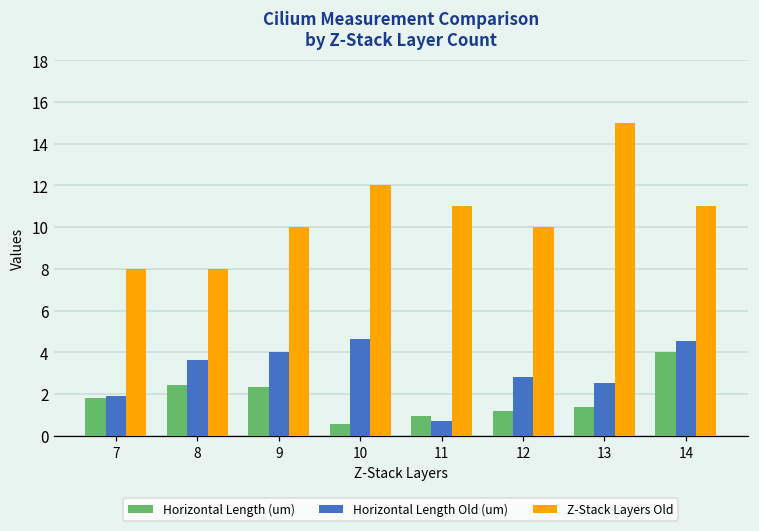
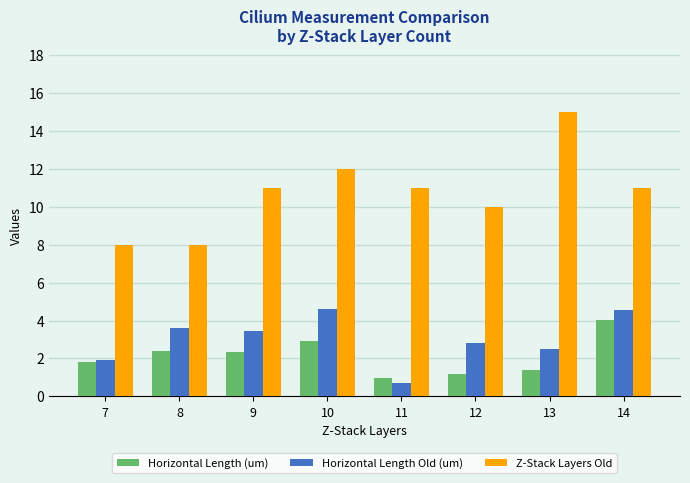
Horizontal Length Old (um), 9: 4.0 -> 3.4
Z-Stack Layers Old, 9: 10 -> 11
Horizontal Length (um), 10: 0.6 -> 2.9
